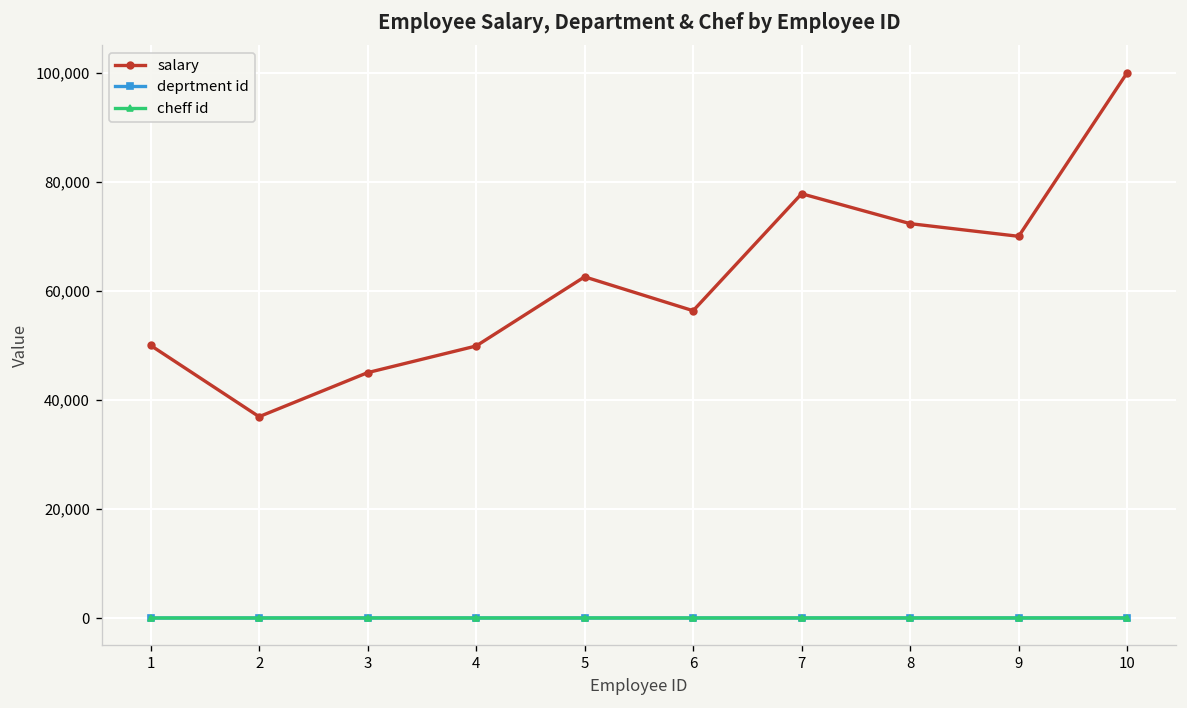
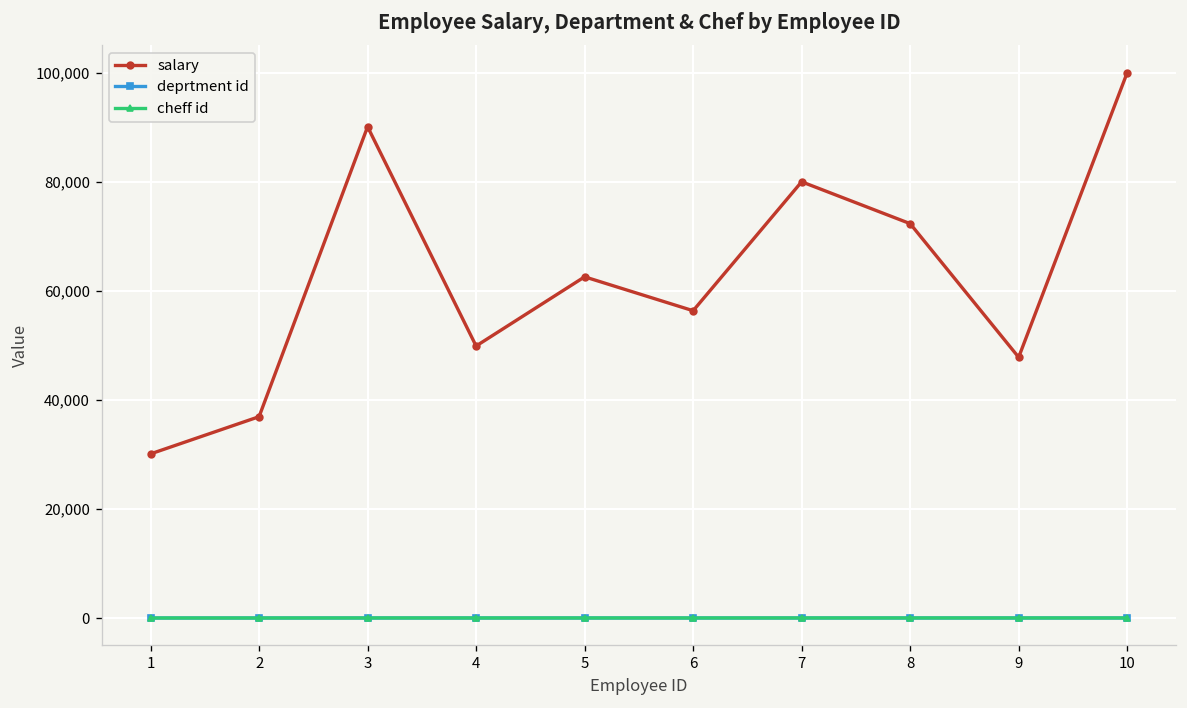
salary, 1: 50,000 -> 30,000
salary, 3: 45,000 -> 90,000
salary, 7: 78,000 -> 80,000
salary, 9: 70,000 -> 48,000
